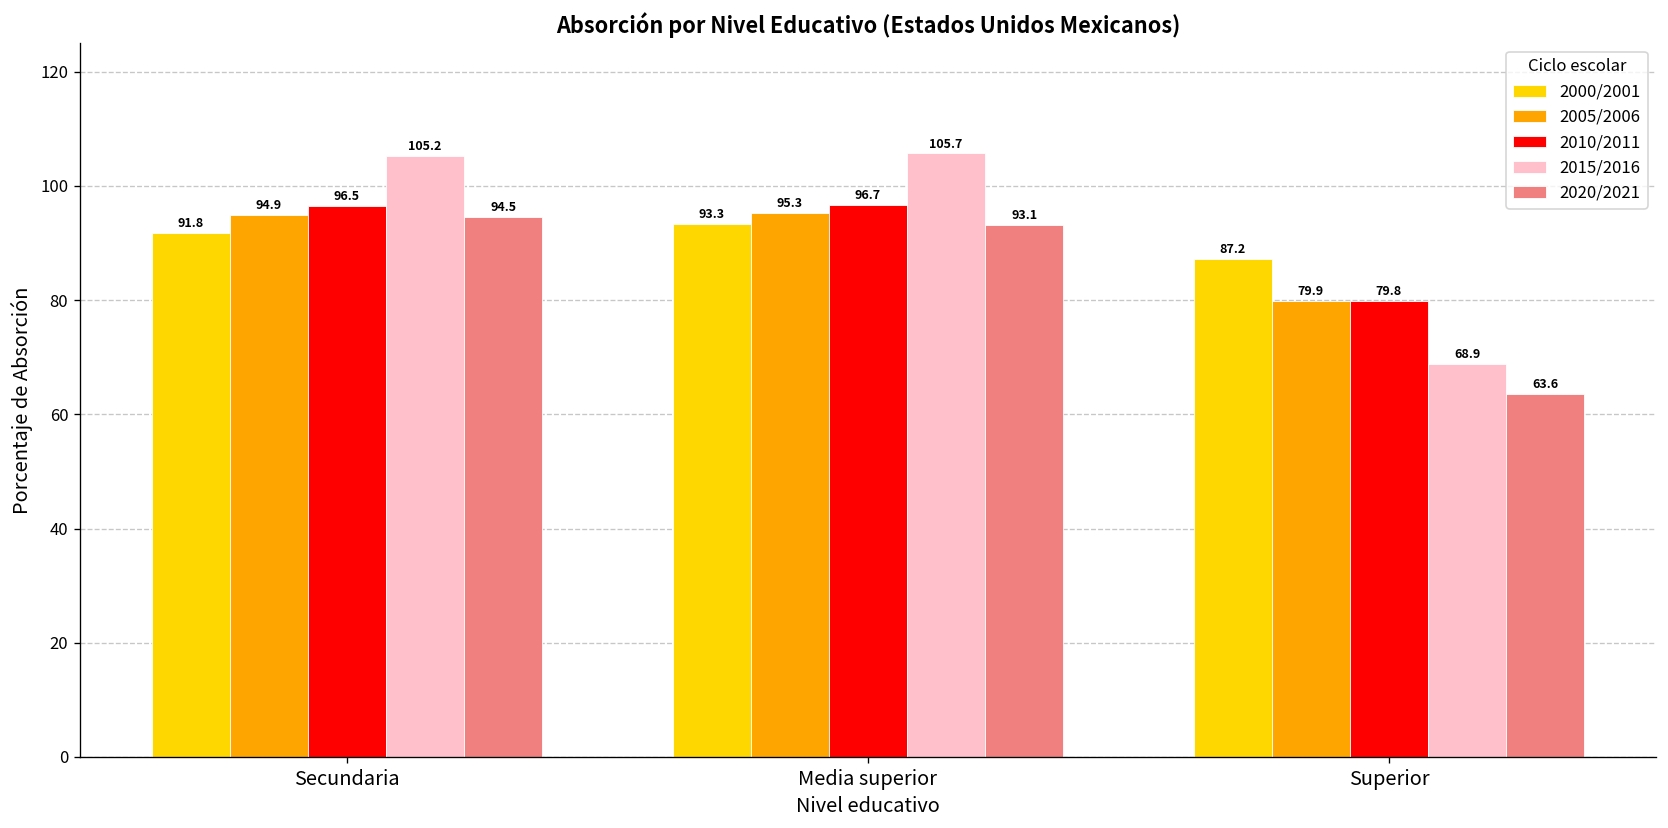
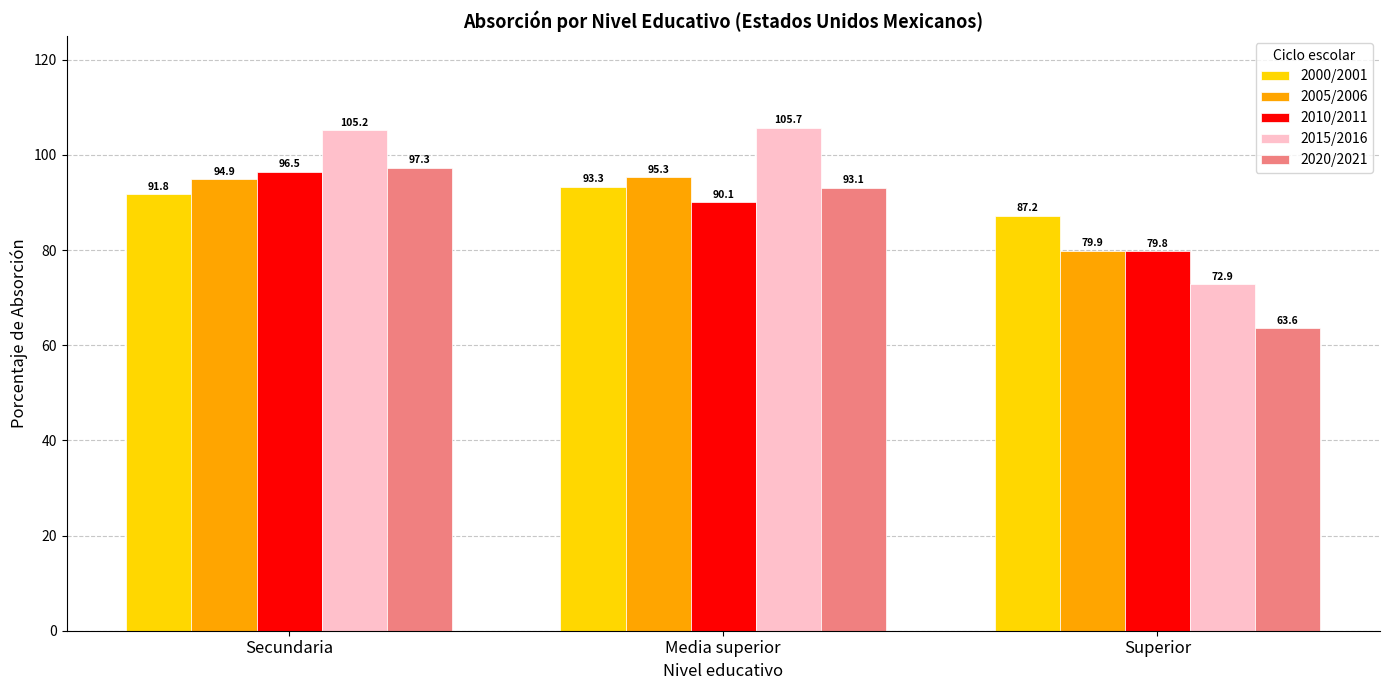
2020/2021, Secundaria: 94.5 -> 97.3
2010/2011, Media superior: 96.7 -> 90.1
2015/2016, Superior: 68.9 -> 72.9
